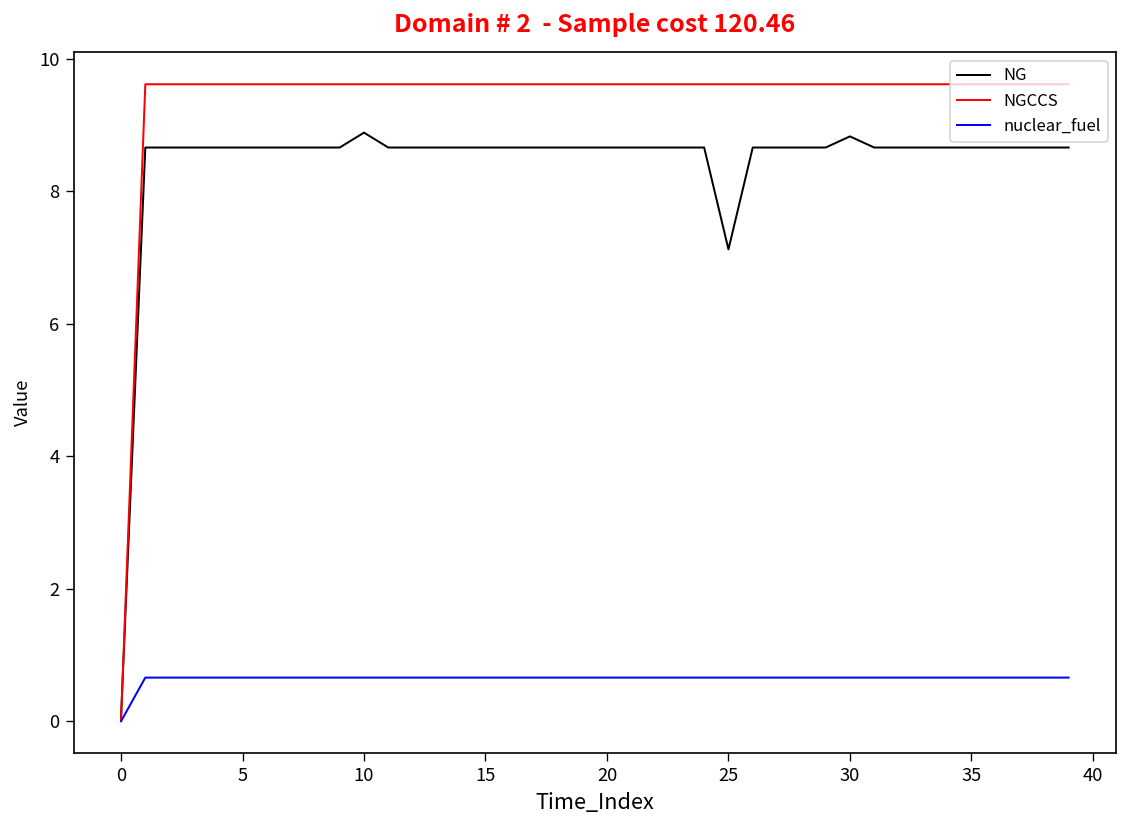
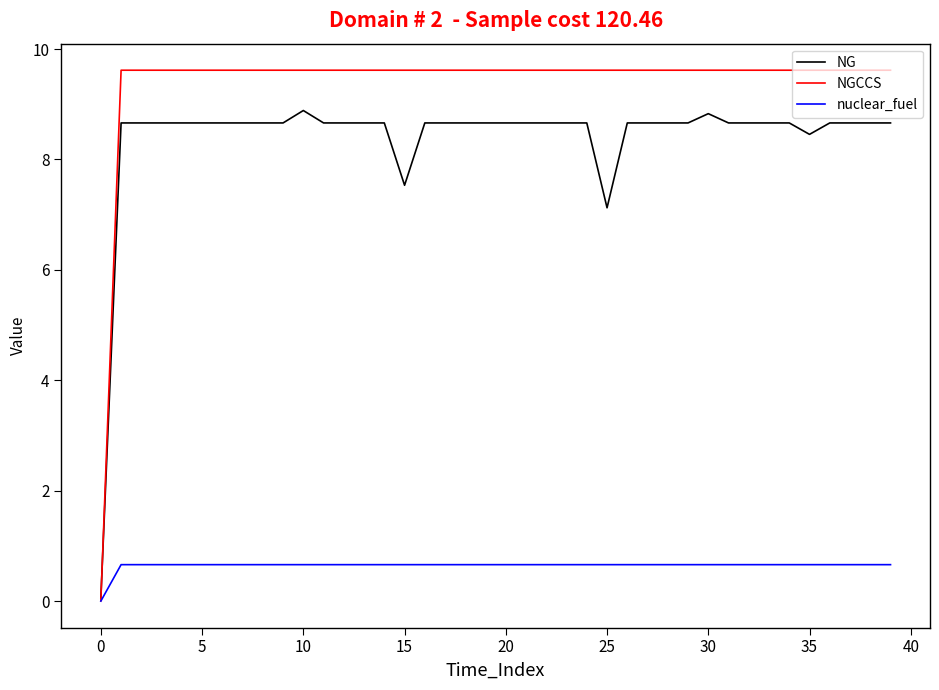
NG, 15: 8.7 -> 7.5
NG, 35: 8.7 -> 8.5
